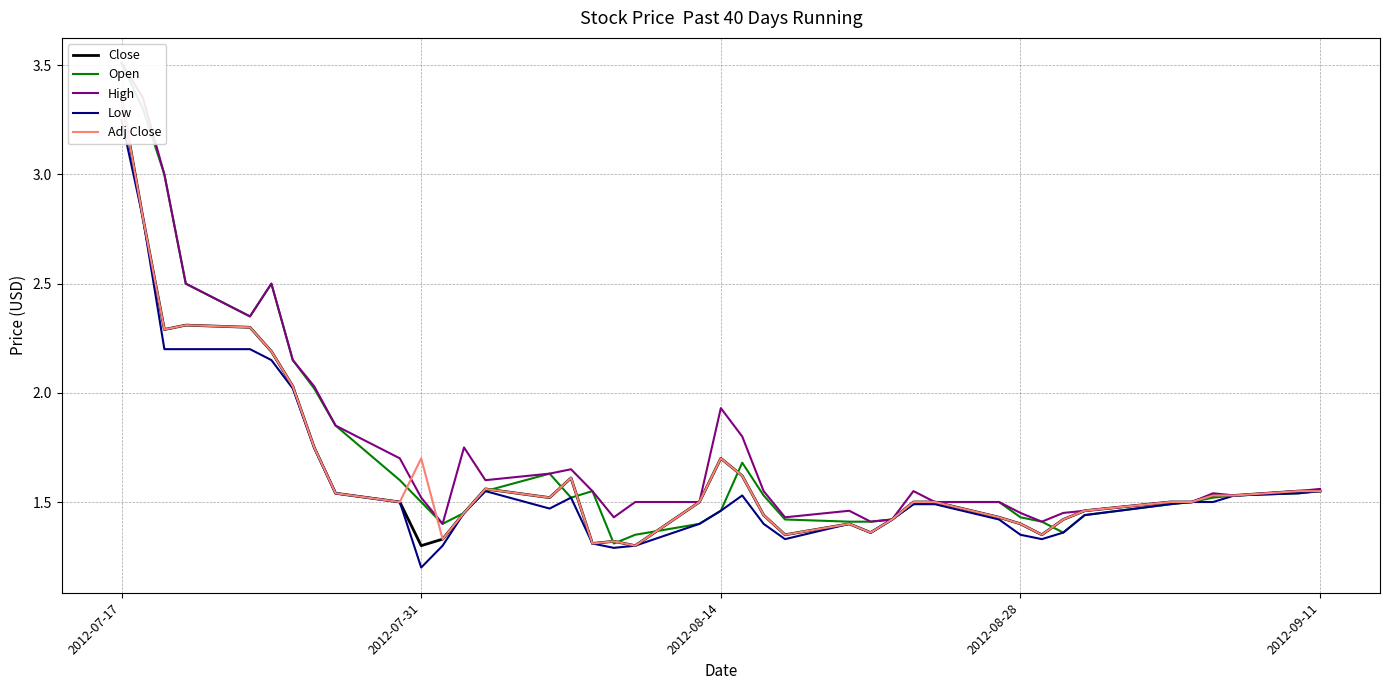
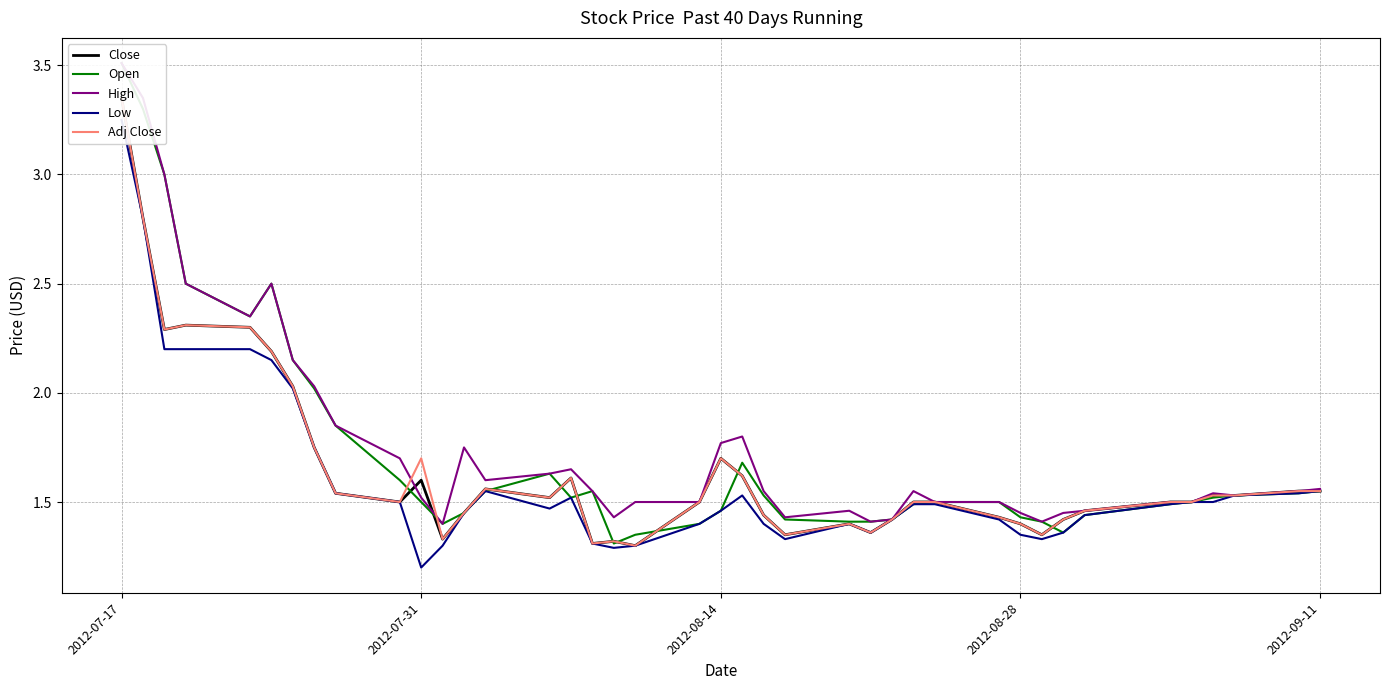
Close, 2012-07-31: 1.3 -> 1.6
High, 2012-08-14: 1.93 -> 1.77
